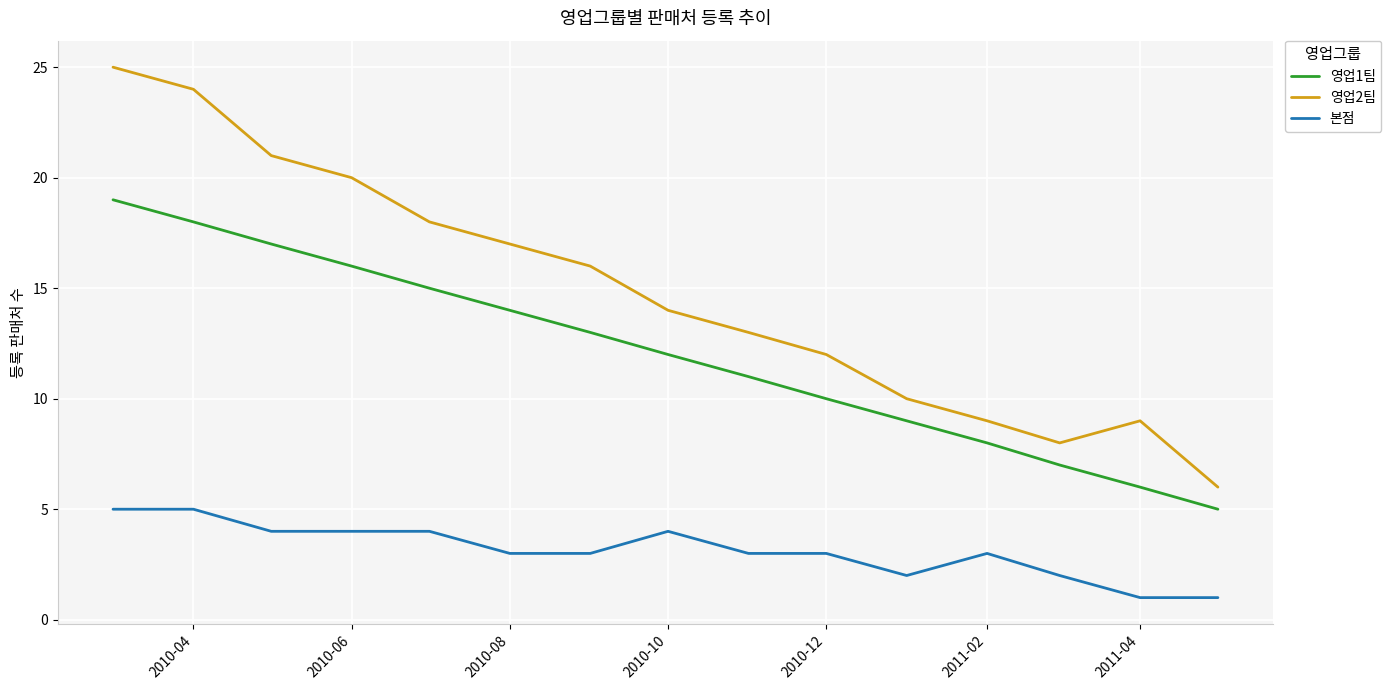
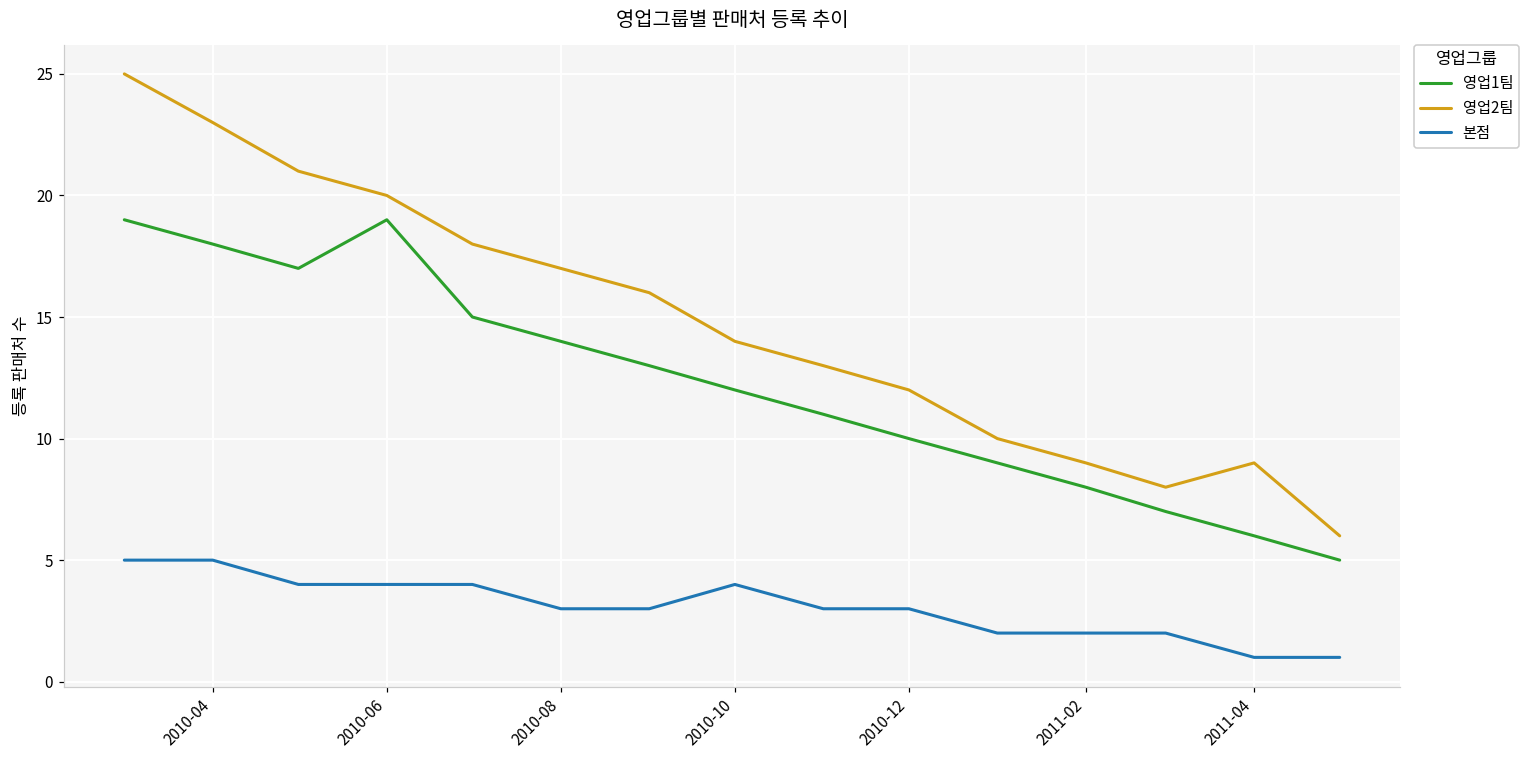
영업2팀, 2010-04: 24 -> 23
영업1팀, 2010-06: 16 -> 19
본점, 2011-02: 3 -> 2
